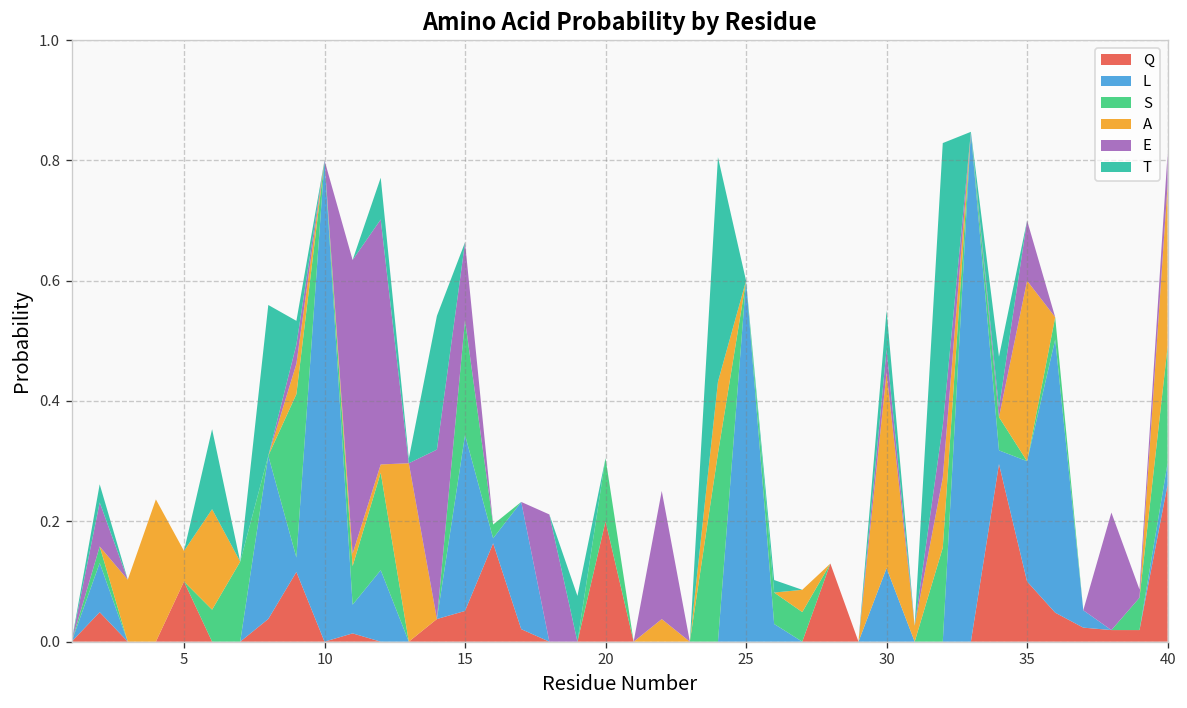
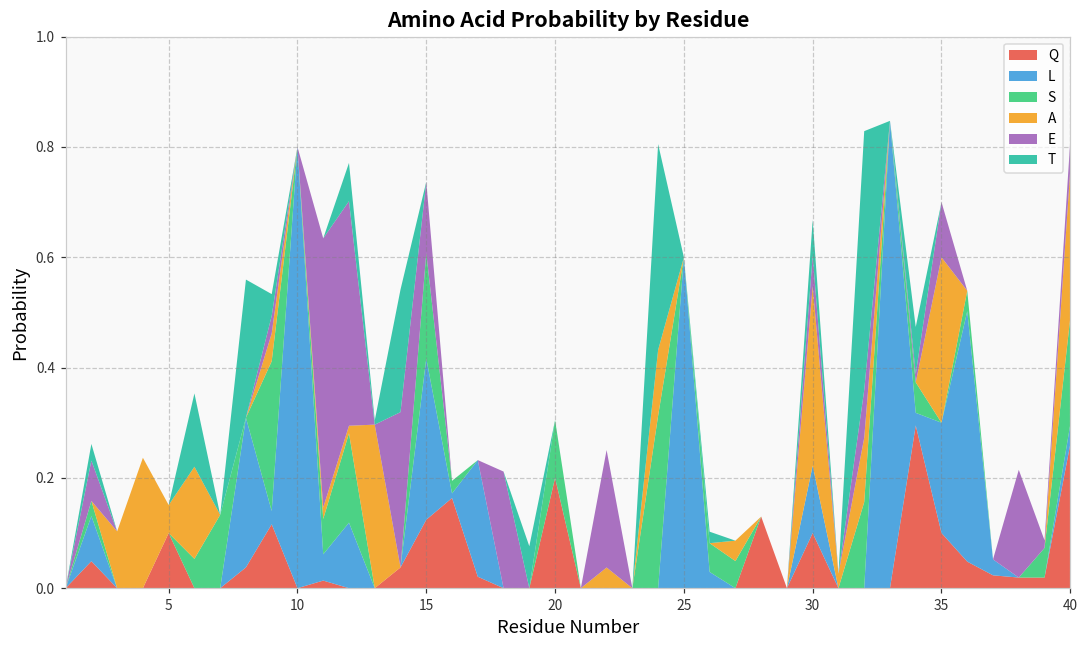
Q, 15: 0.05 -> 0.12
Q, 30: 0.0 -> 0.1
E, 30: 0.04 -> 0.06
